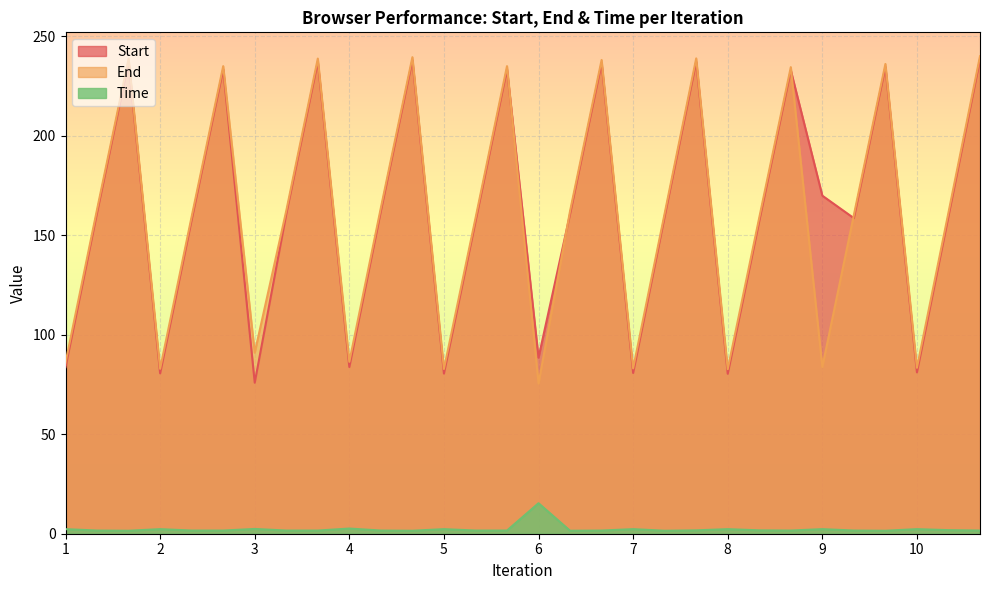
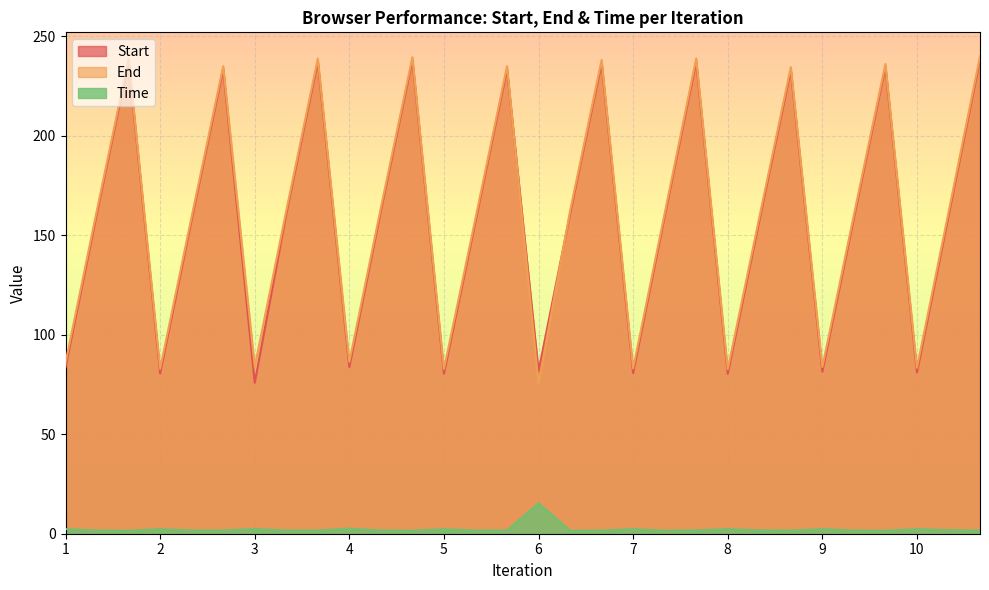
End, 3: 91 -> 84
Start, 6: 89 -> 82
Start, 9: 170 -> 82
